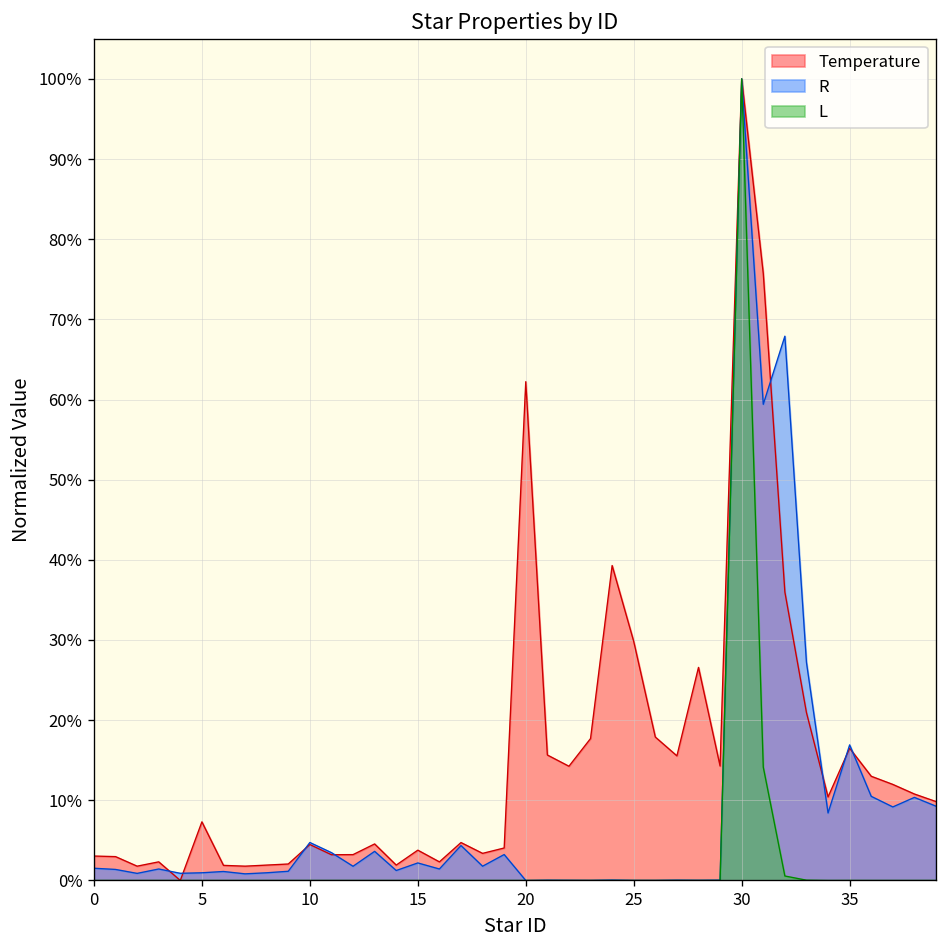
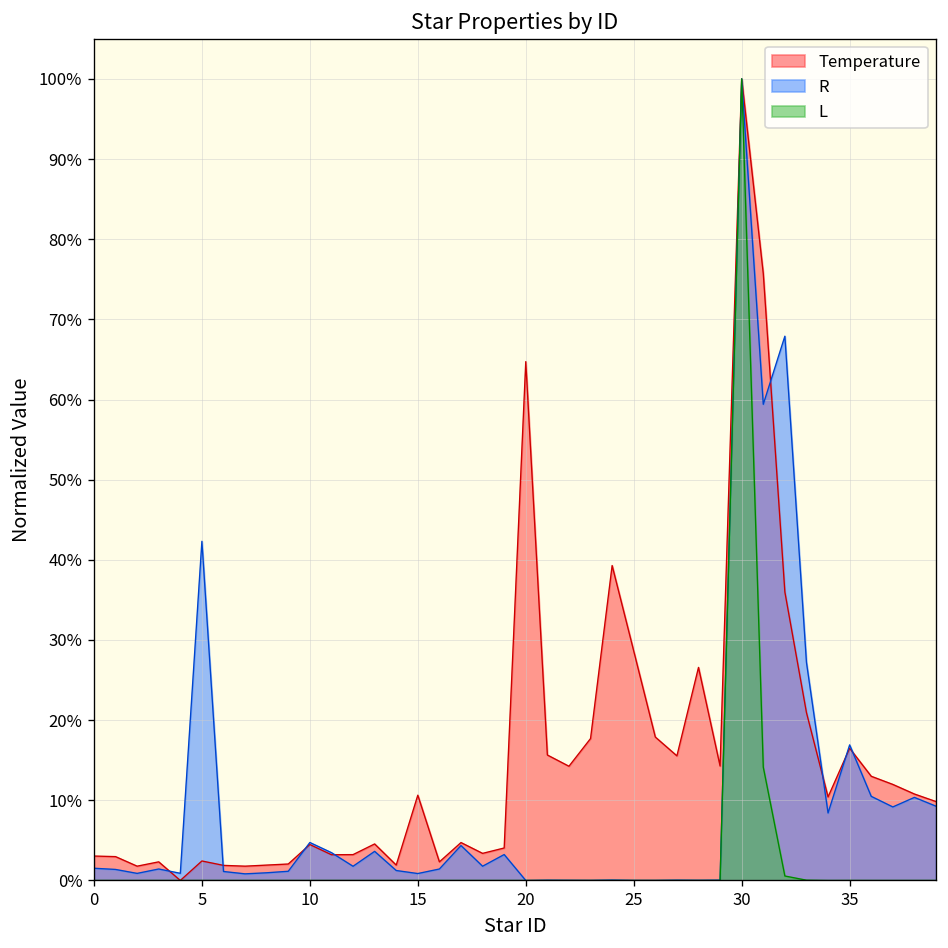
Temperature, 5: 7% -> 2%
R, 5: 1% -> 42%
Temperature, 15: 4% -> 11%
R, 15: 2% -> 1%
Temperature, 20: 62% -> 65%
Temperature, 25: 30% -> 29%
